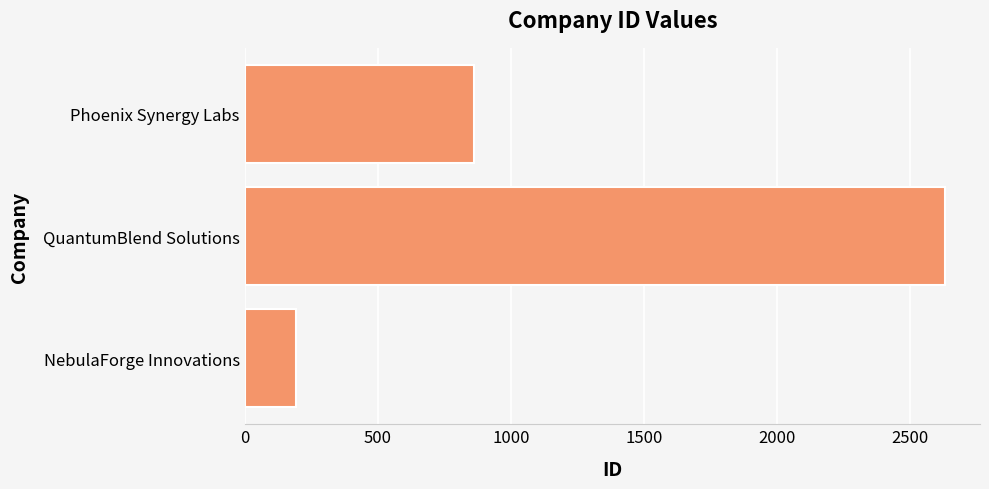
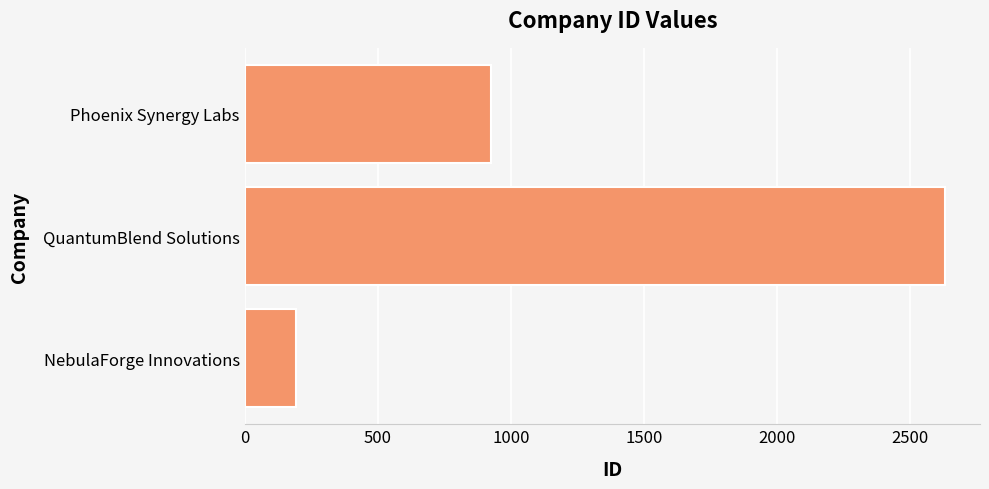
Phoenix Synergy Labs: 860 -> 930
